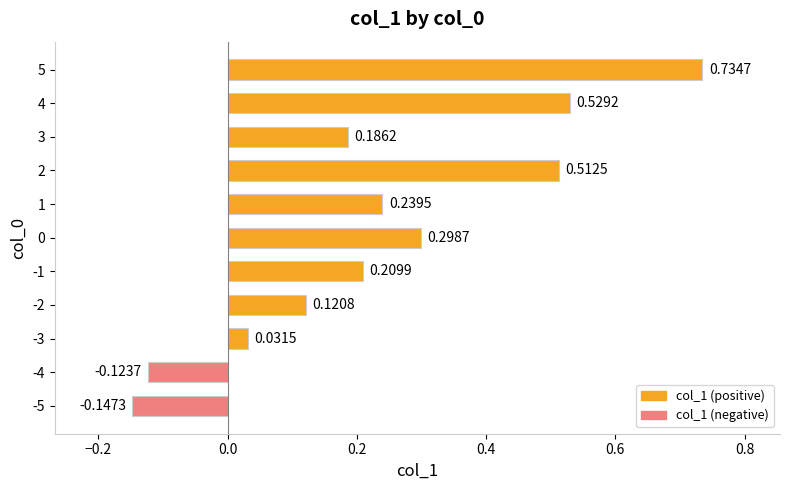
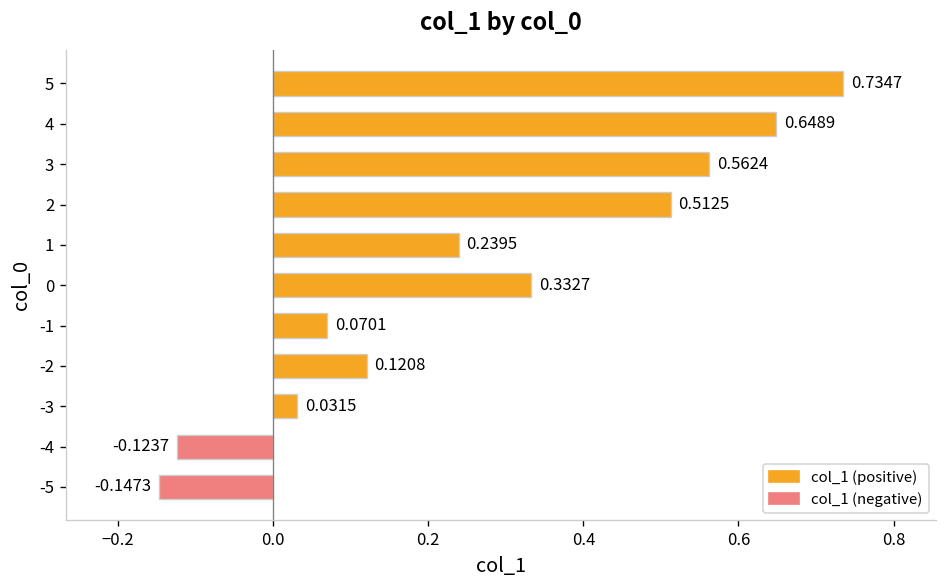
4: 0.5292 -> 0.6489
3: 0.1862 -> 0.5624
0: 0.2987 -> 0.3327
-1: 0.2099 -> 0.0701
